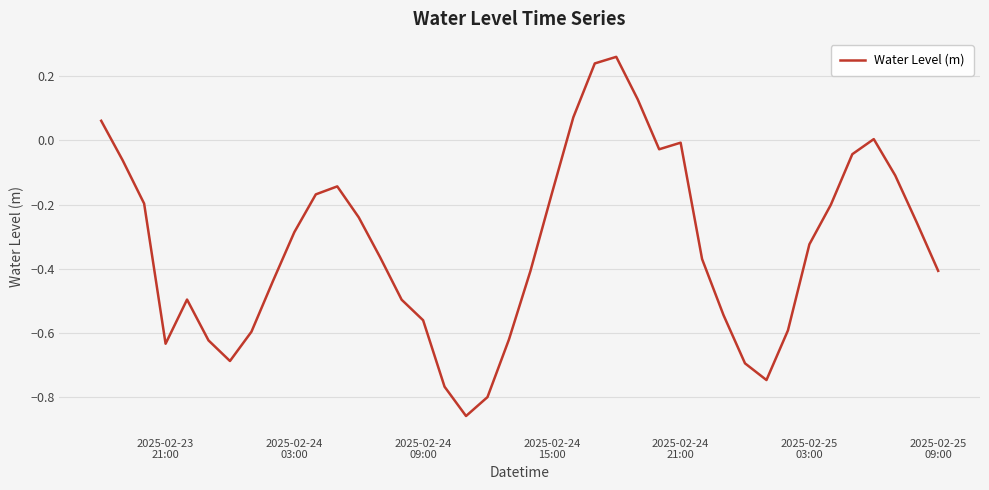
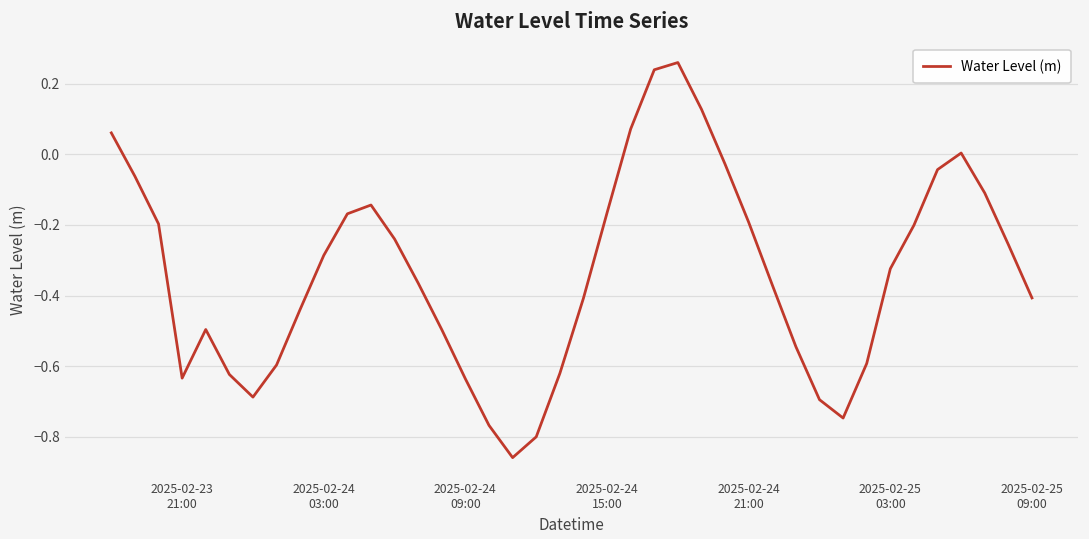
2025-02-24 09:00: -0.56 -> -0.64
2025-02-24 21:00: -0.01 -> -0.19
